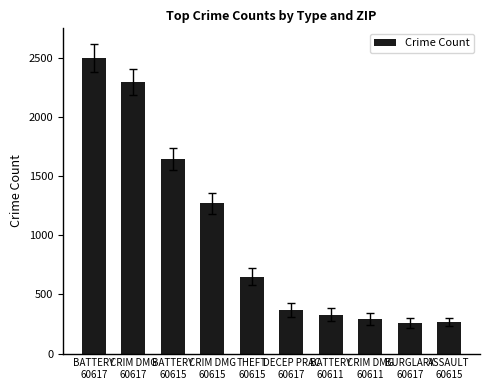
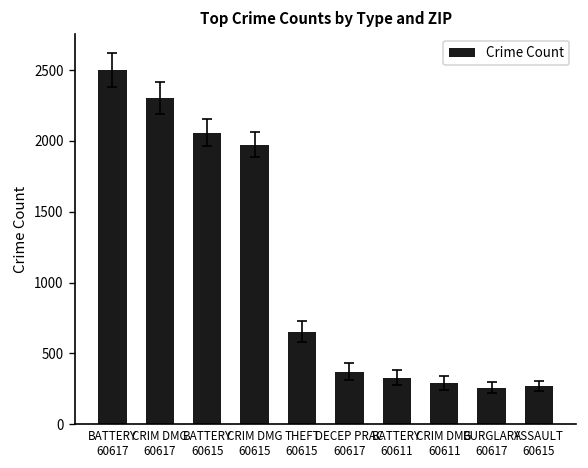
Crime Count, BATTERY 60615: 1650 -> 2060
Crime Count, CRIM DMG 60615: 1270 -> 1970
